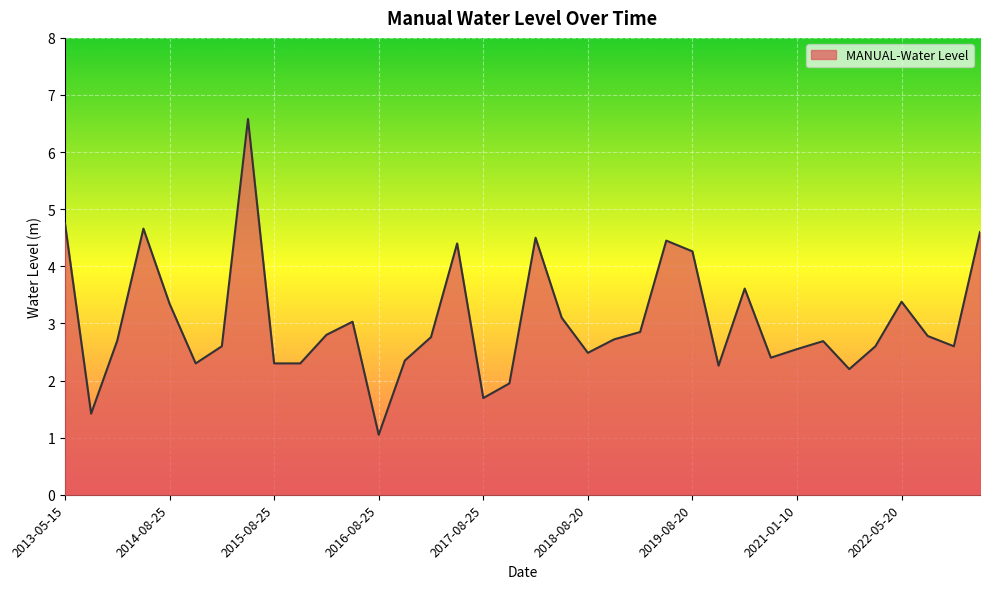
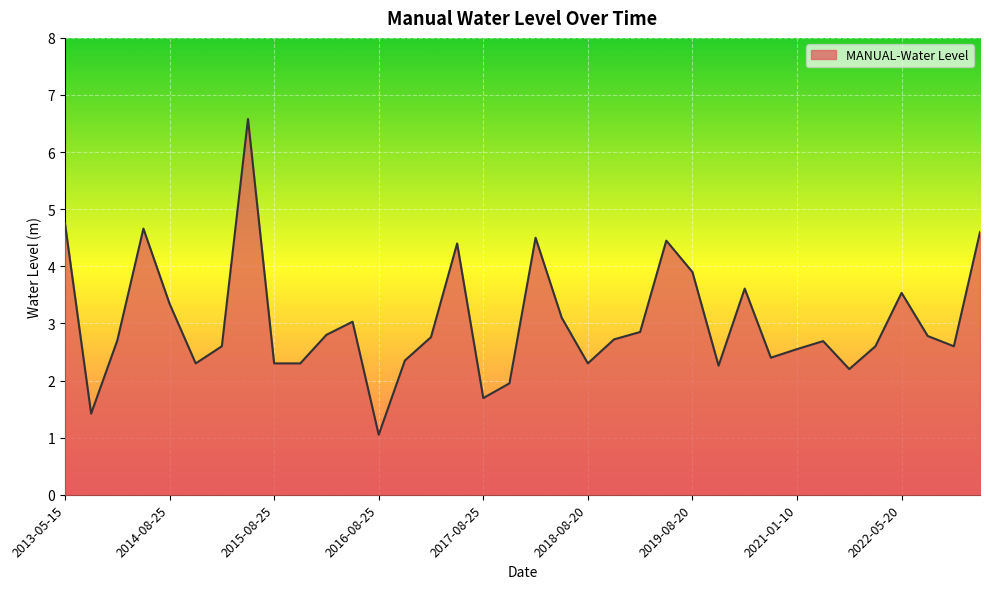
2018-08-20: 2.5 -> 2.3
2019-08-20: 4.3 -> 3.9
2022-05-20: 3.4 -> 3.5
